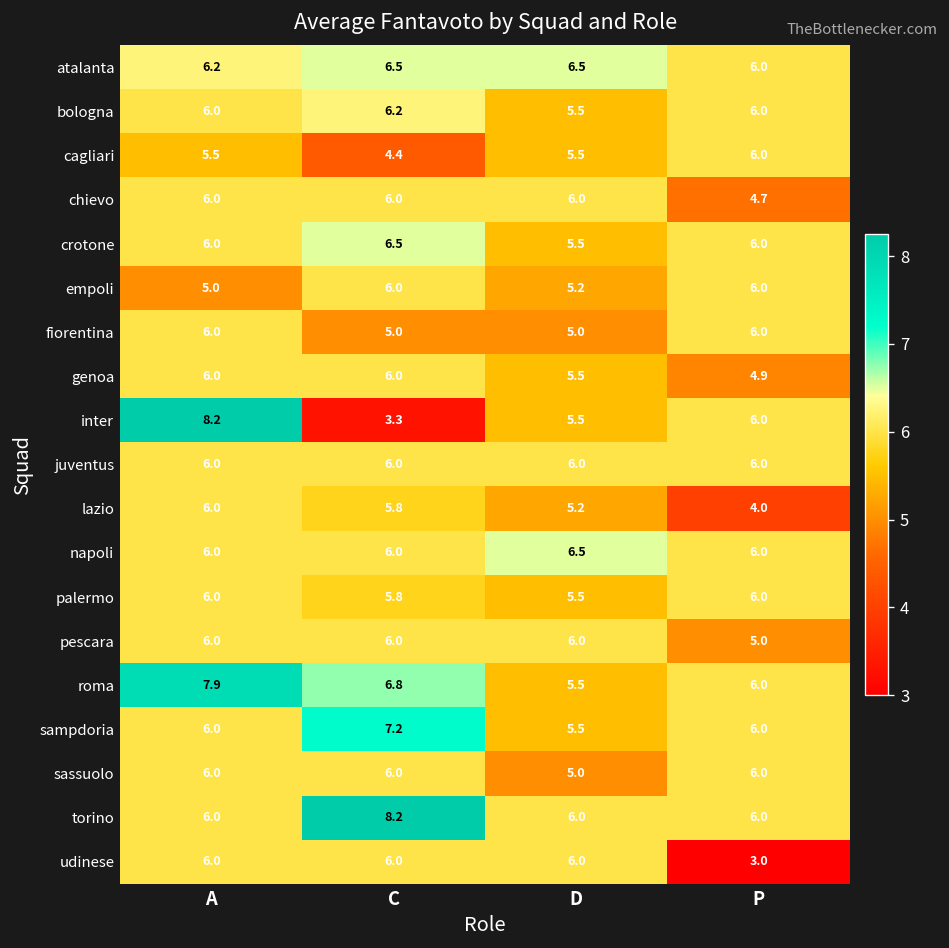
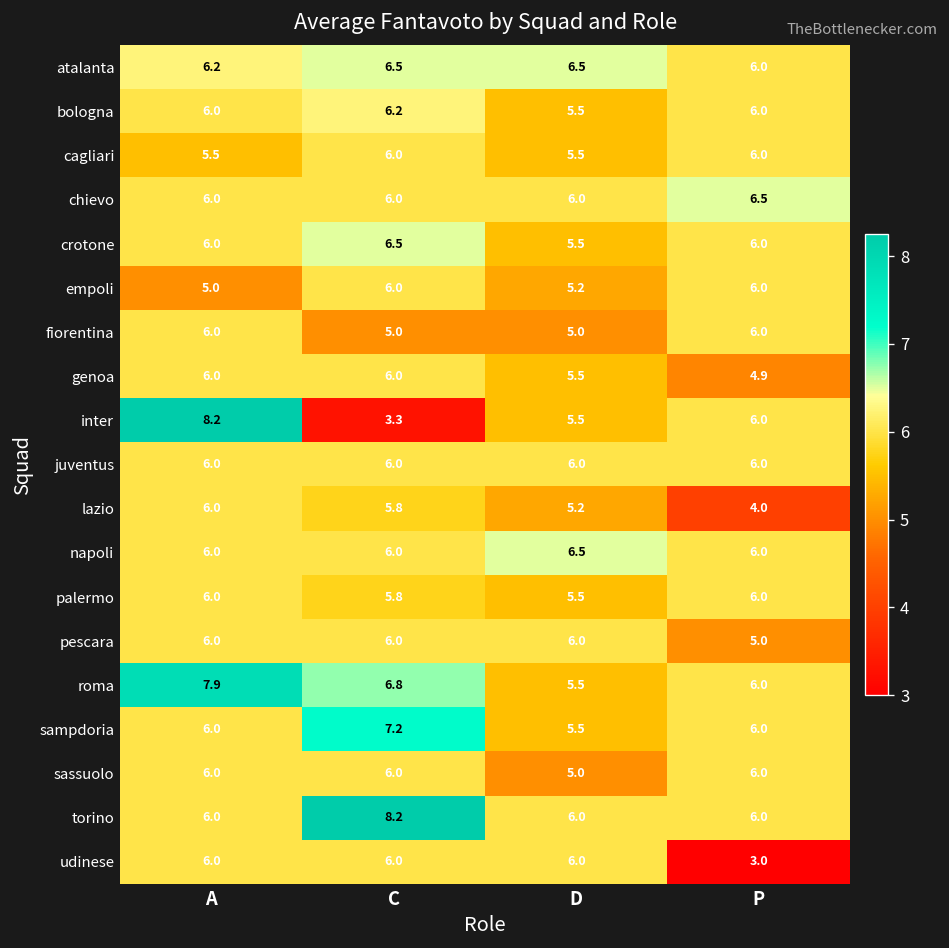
cagliari, C: 4.4 -> 6.0
chievo, P: 4.7 -> 6.5
